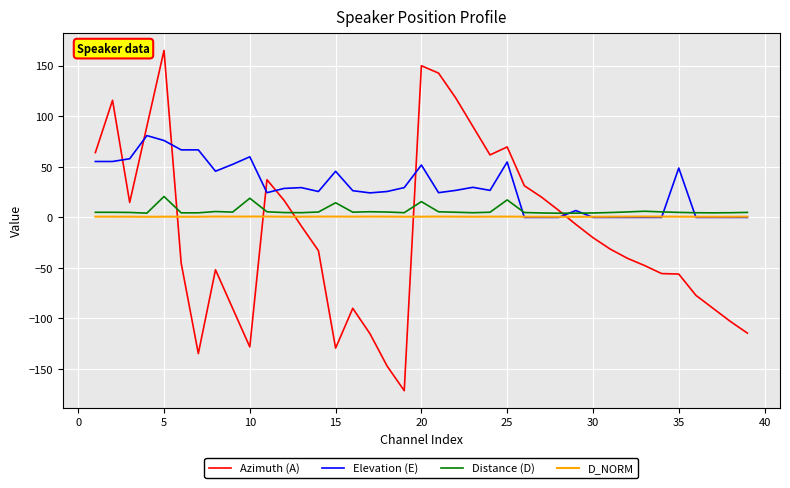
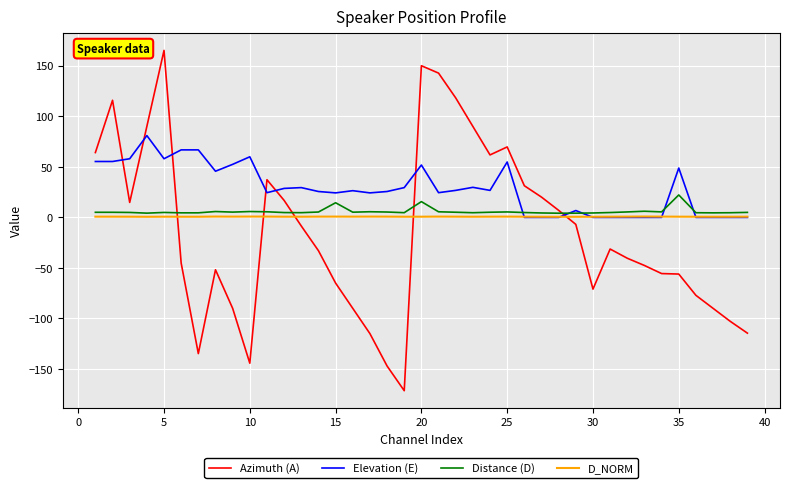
Elevation (E), 5: 76 -> 58
Distance (D), 5: 21 -> 5
Azimuth (A), 10: -128 -> -144
Distance (D), 10: 19 -> 6
Azimuth (A), 15: -129 -> -65
Elevation (E), 15: 46 -> 24
Distance (D), 25: 17 -> 5
Azimuth (A), 30: -20 -> -71
Distance (D), 35: 5 -> 22
